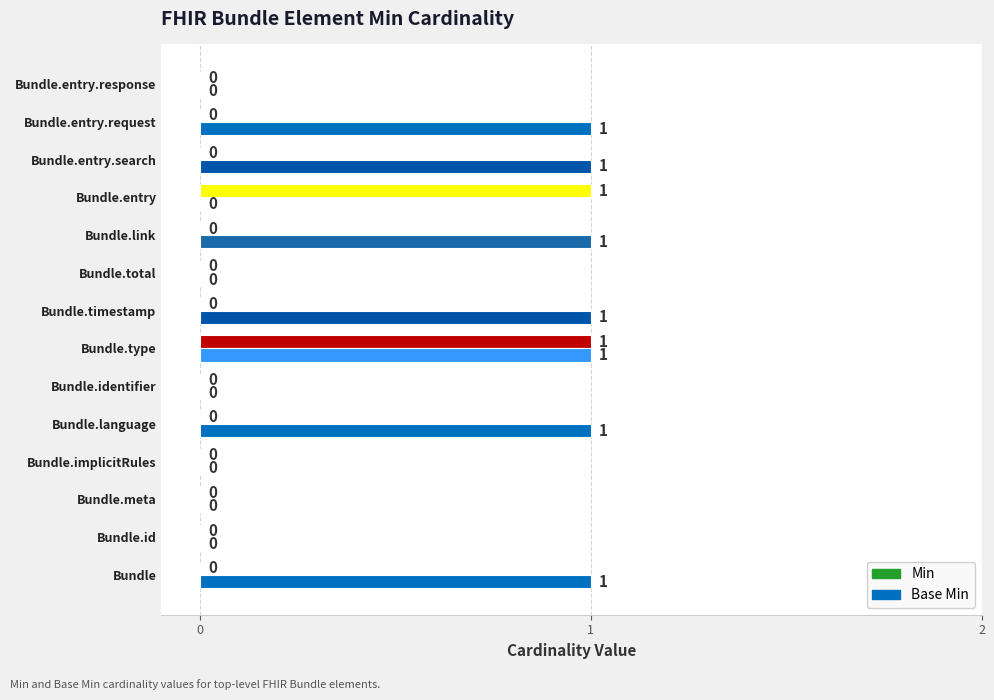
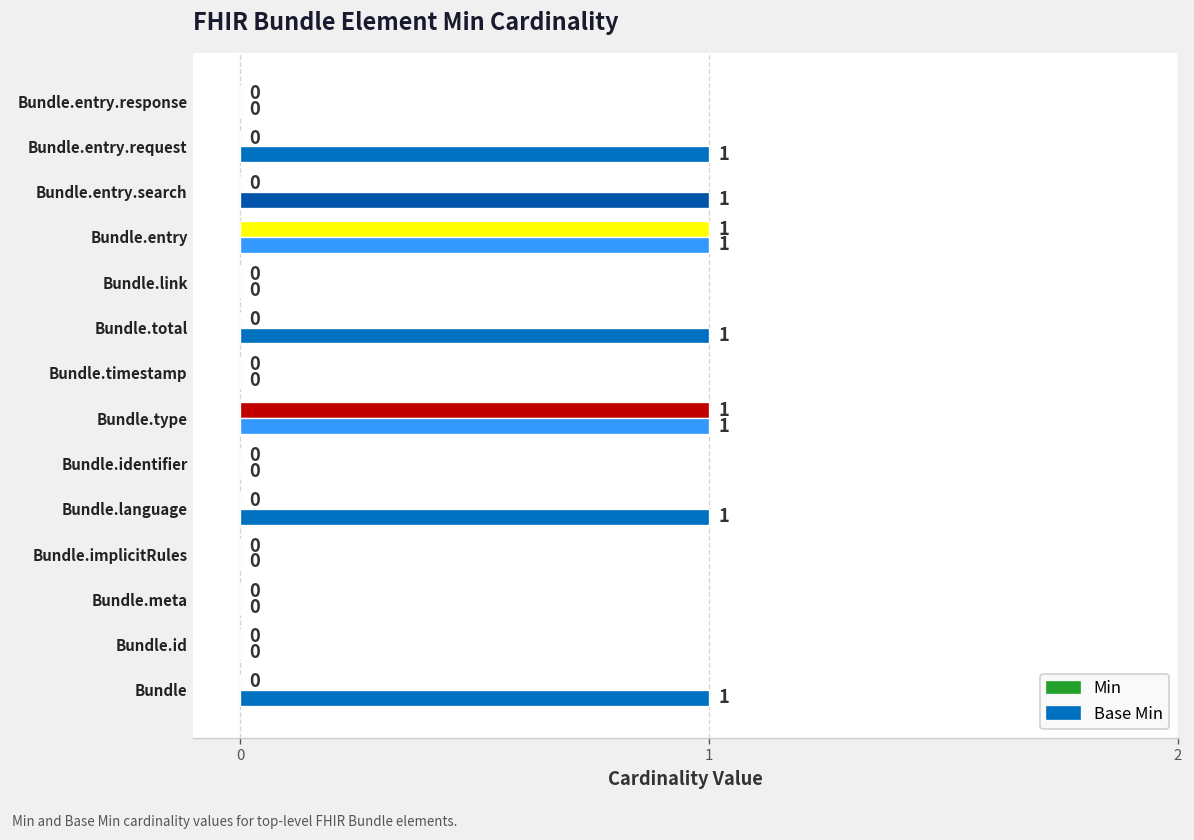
Base Min, Bundle.entry: 0 -> 1
Base Min, Bundle.link: 1 -> 0
Base Min, Bundle.total: 0 -> 1
Base Min, Bundle.timestamp: 1 -> 0
